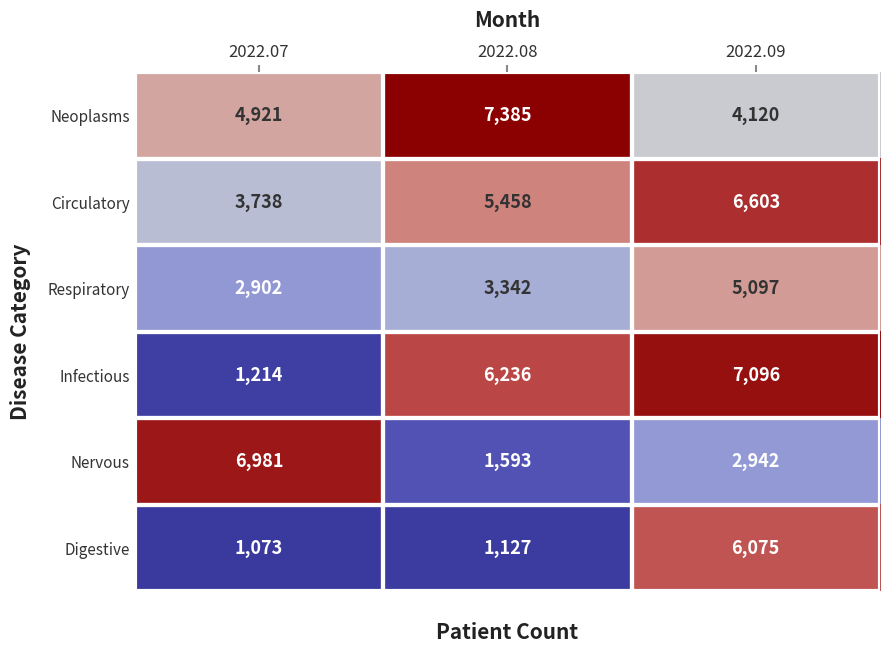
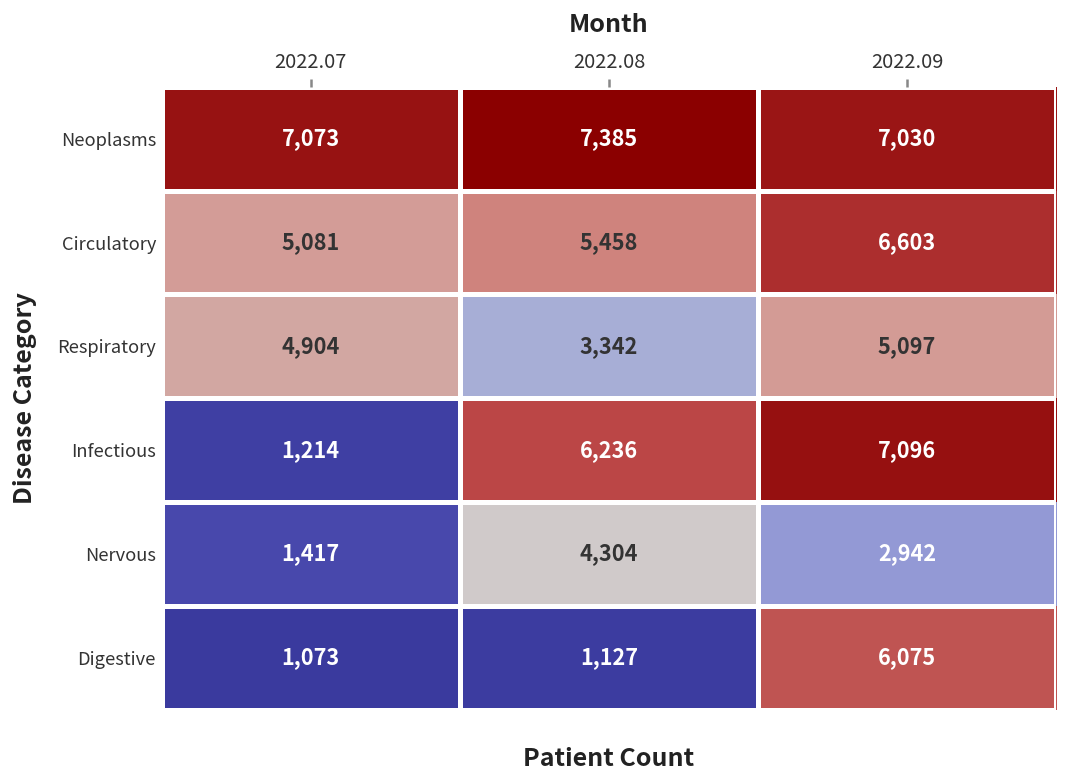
Neoplasms, 2022.07: 4,921 -> 7,073
Neoplasms, 2022.09: 4,120 -> 7,030
Circulatory, 2022.07: 3,738 -> 5,081
Respiratory, 2022.07: 2,902 -> 4,904
Nervous, 2022.07: 6,981 -> 1,417
Nervous, 2022.08: 1,593 -> 4,304
